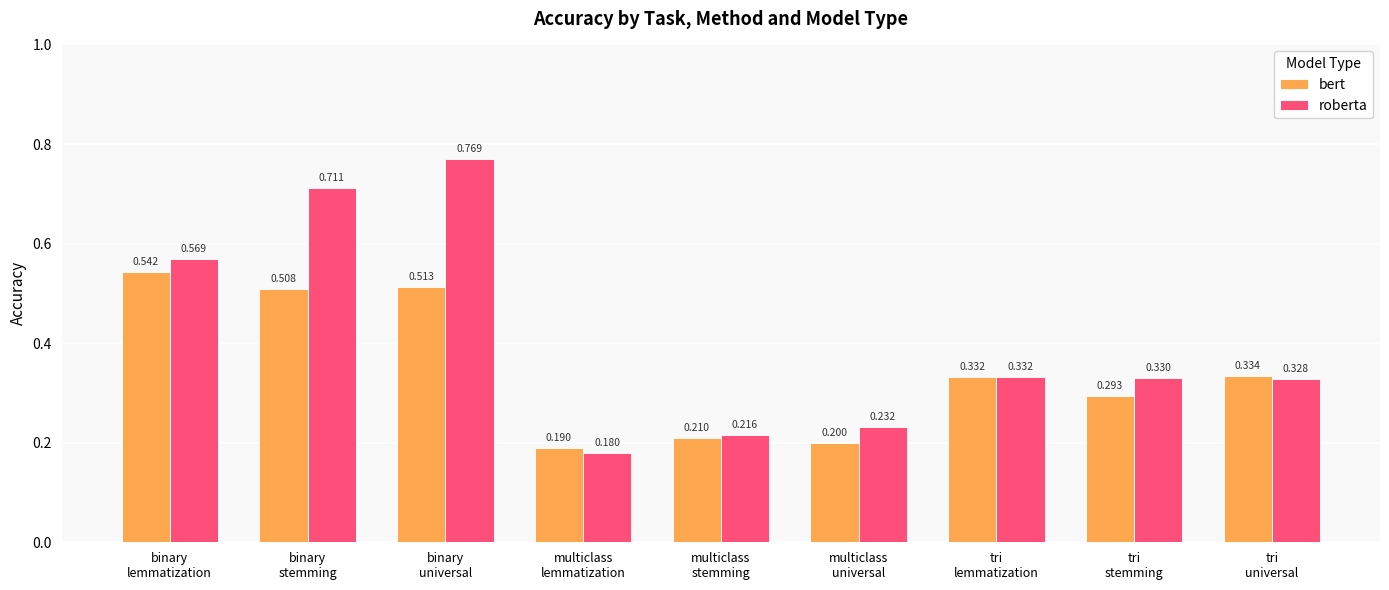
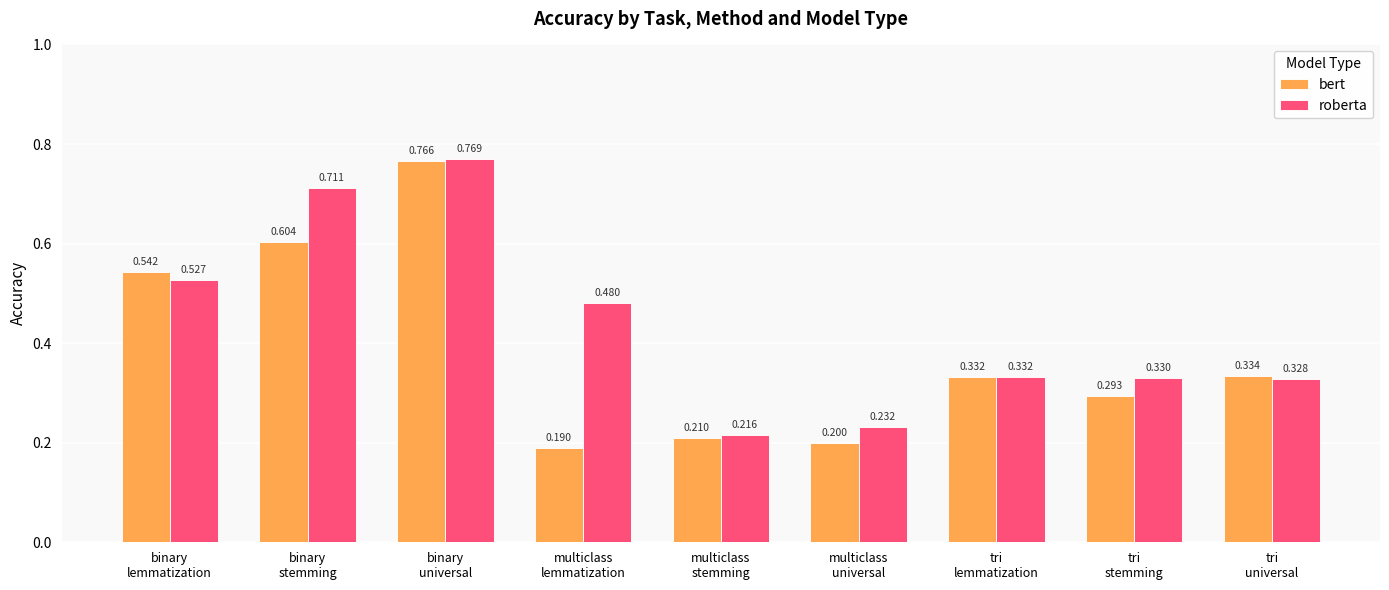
roberta, binary lemmatization: 0.569 -> 0.527
bert, binary stemming: 0.508 -> 0.604
bert, binary universal: 0.513 -> 0.766
roberta, multiclass lemmatization: 0.180 -> 0.480
